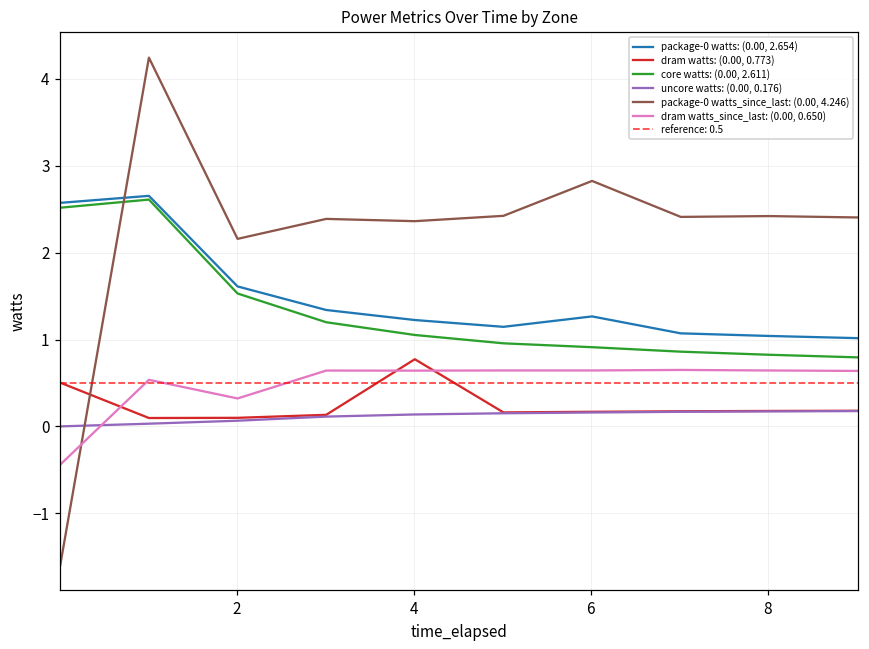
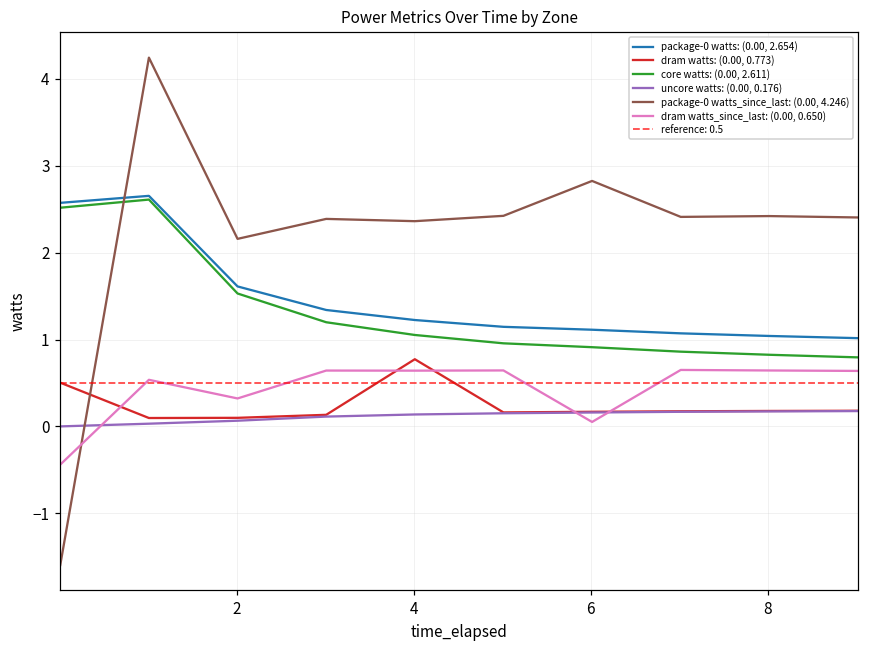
package-0 watts: (0.00, 2.654), 6: 1.3 -> 1.1
dram watts_since_last: (0.00, 0.650), 6: 0.6 -> 0.1
